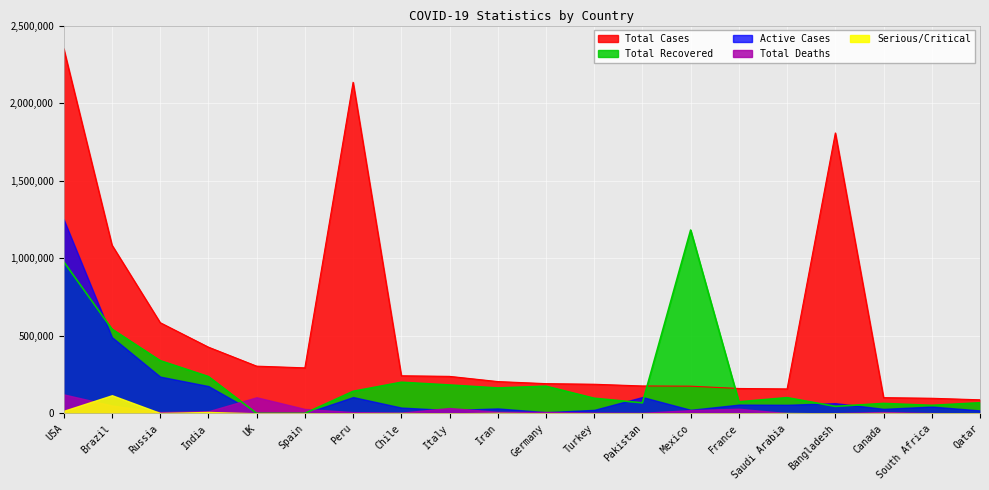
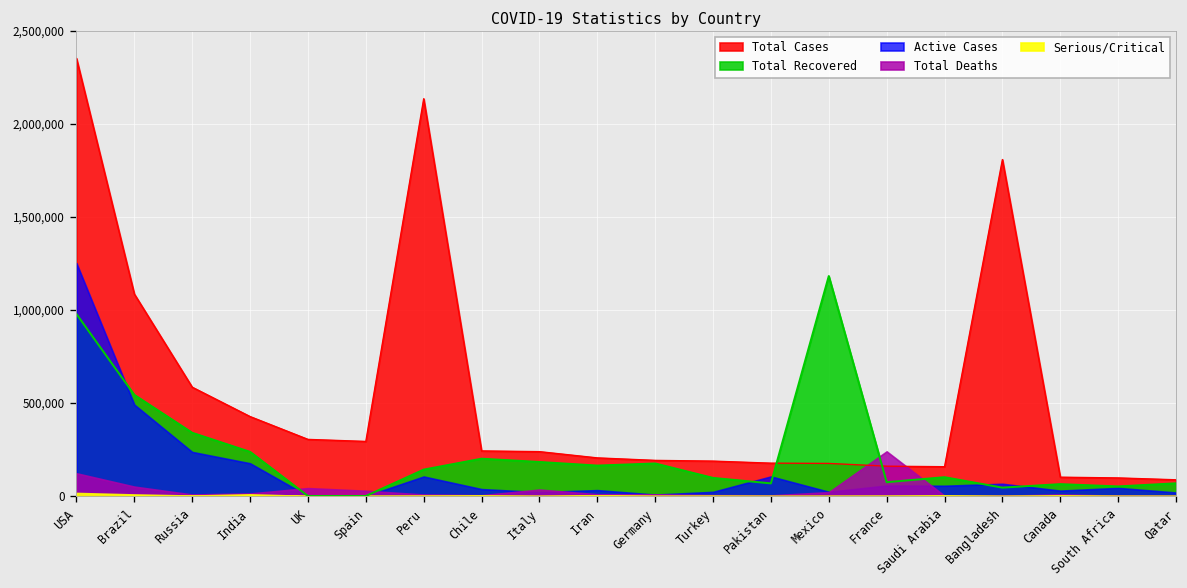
Serious/Critical, Brazil: 120,000 -> 10,000
Total Deaths, UK: 100,000 -> 40,000
Total Deaths, France: 30,000 -> 240,000
